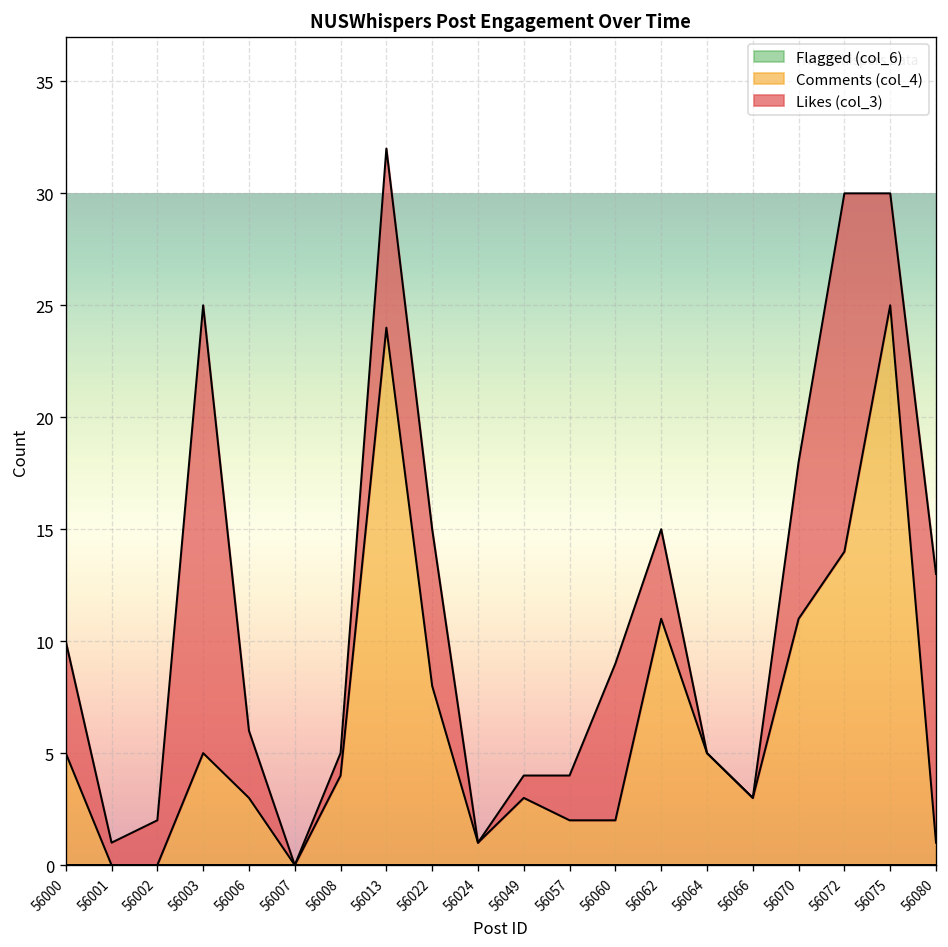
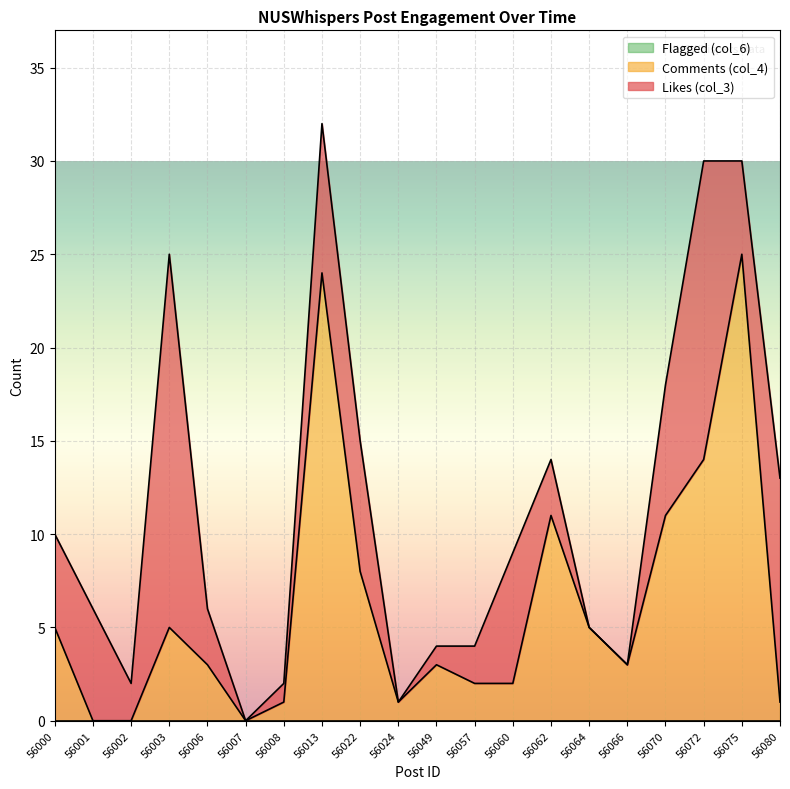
Likes (col_3), 56001: 1 -> 6
Comments (col_4), 56008: 4 -> 1
Likes (col_3), 56062: 4 -> 3
